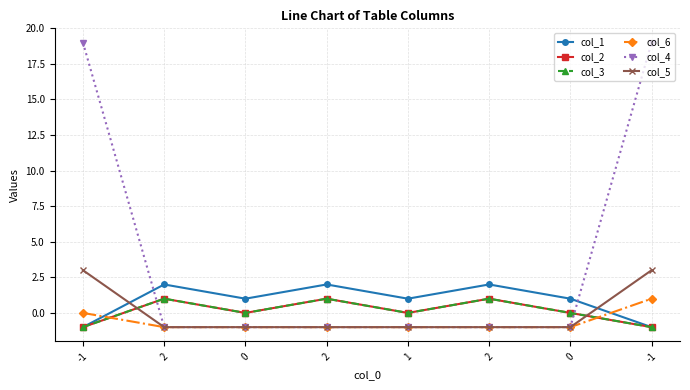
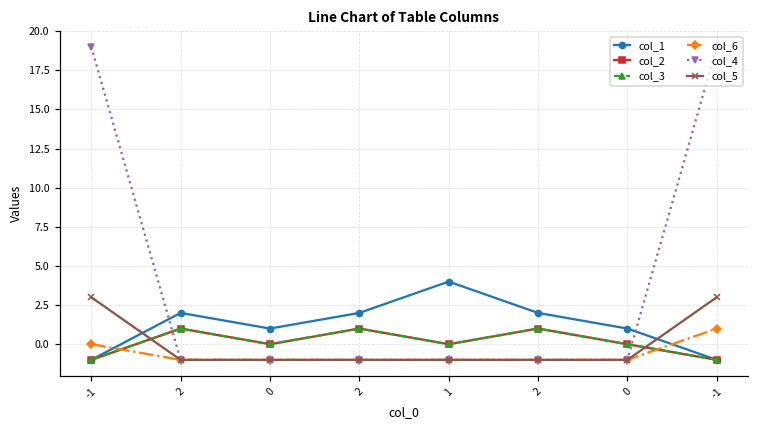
col_1, 1: 1 -> 4
